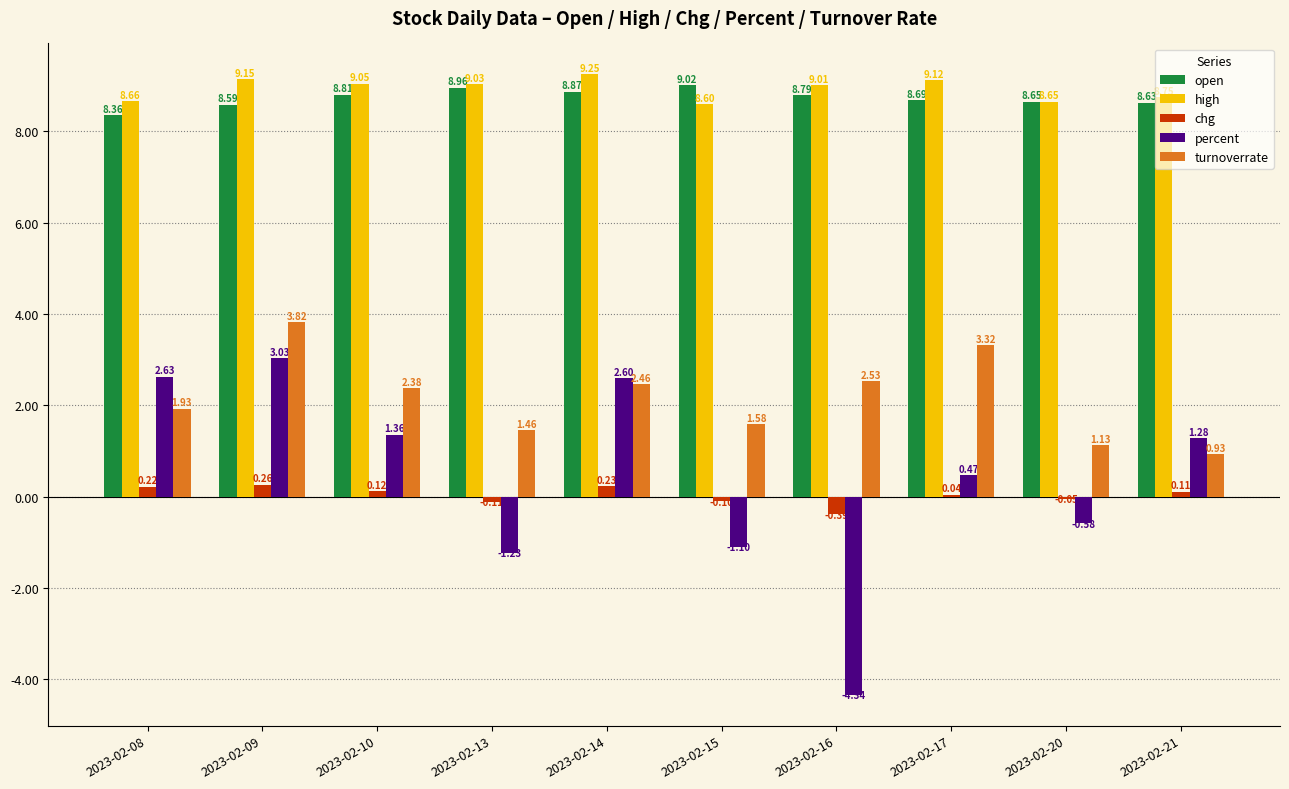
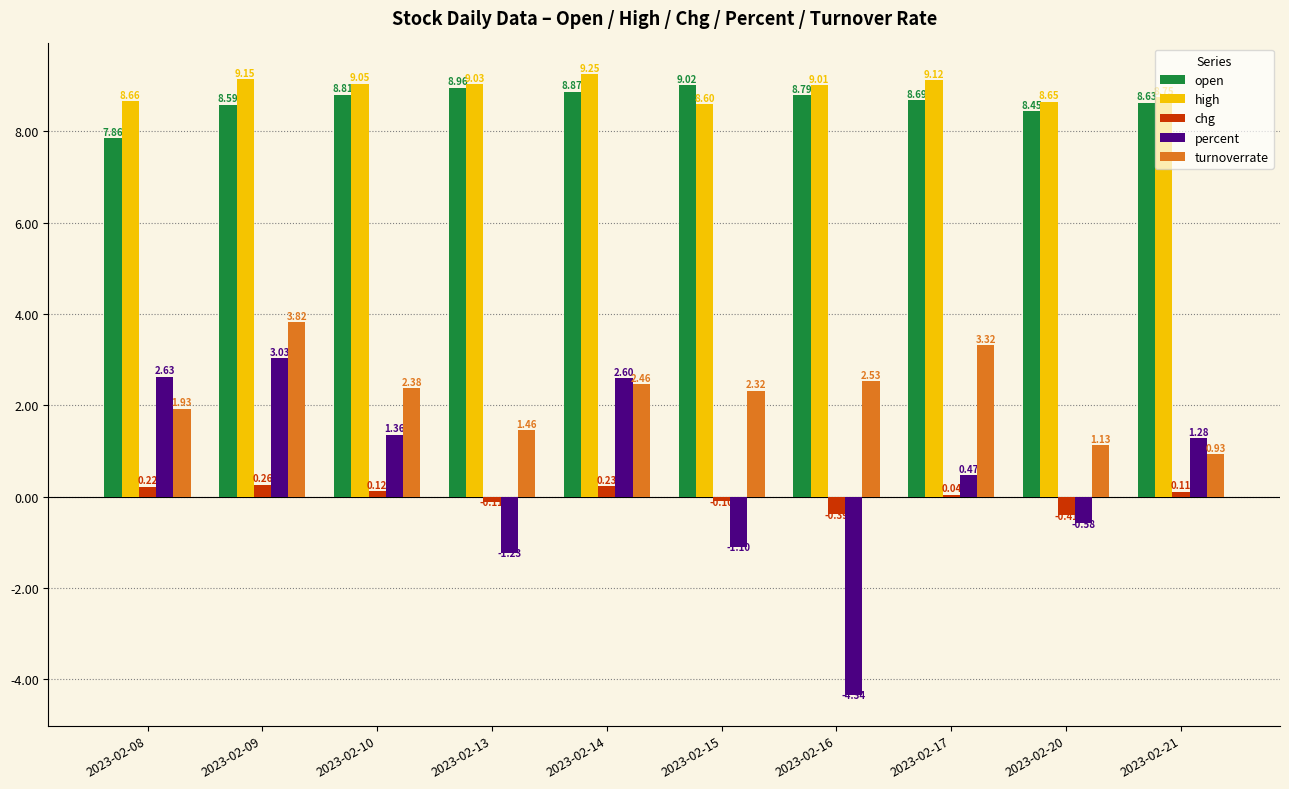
open, 2023-02-08: 8.36 -> 7.86
turnoverrate, 2023-02-15: 1.58 -> 2.32
open, 2023-02-20: 8.65 -> 8.45
chg, 2023-02-20: -0.05 -> -0.41
